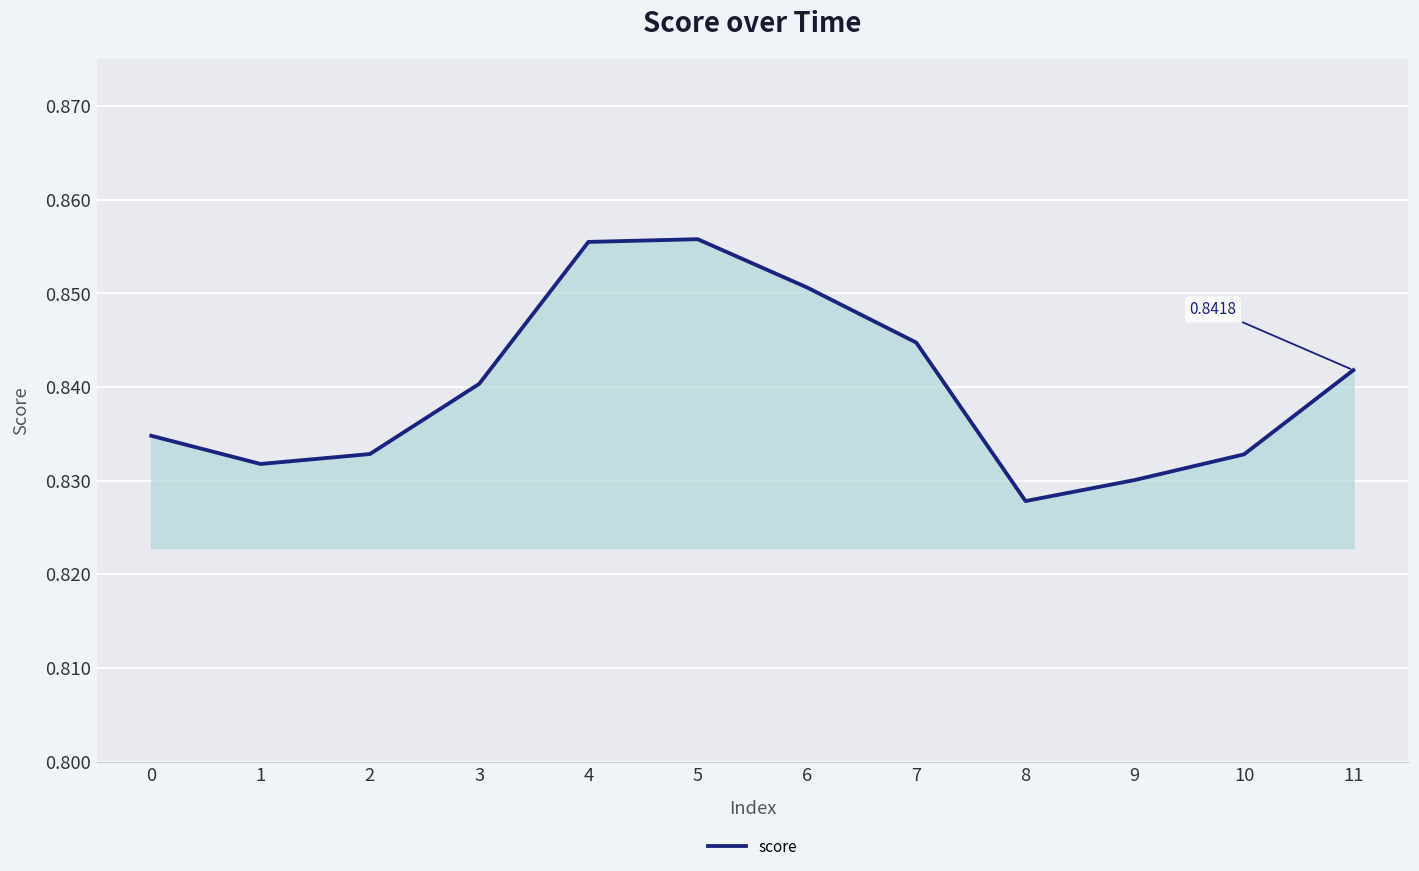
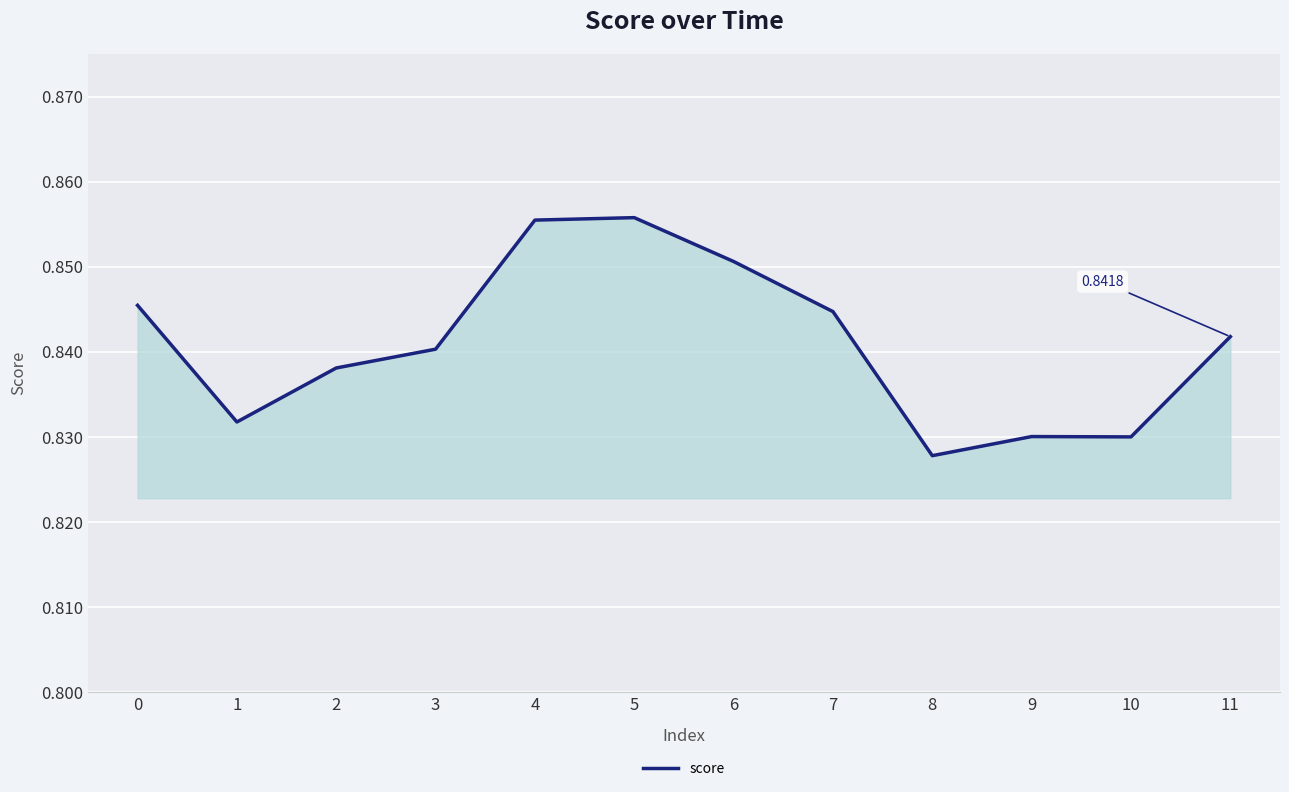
0: 0.835 -> 0.845
2: 0.833 -> 0.838
10: 0.833 -> 0.830
